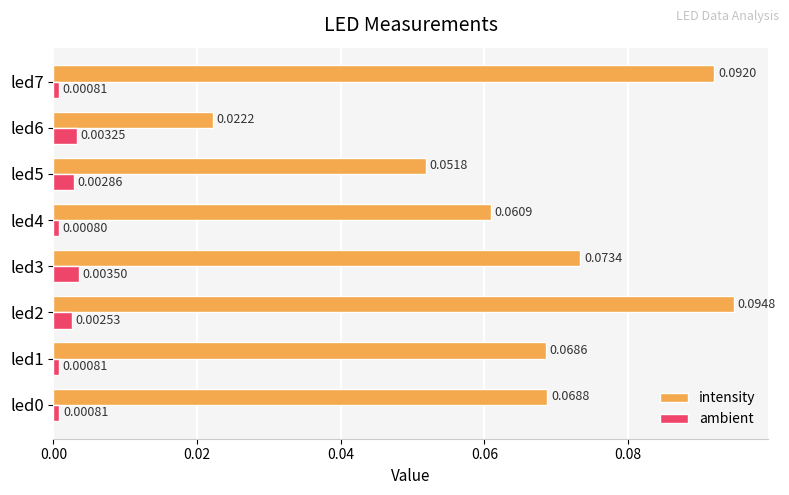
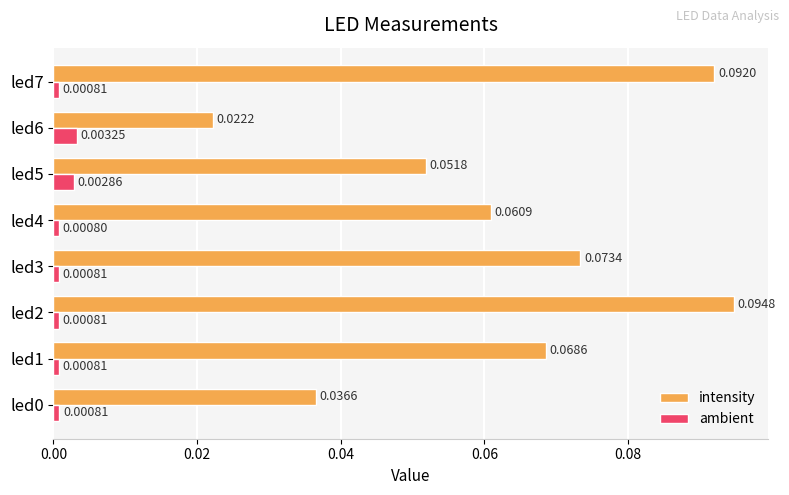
ambient, led3: 0.00350 -> 0.00081
ambient, led2: 0.00253 -> 0.00081
intensity, led0: 0.0688 -> 0.0366
